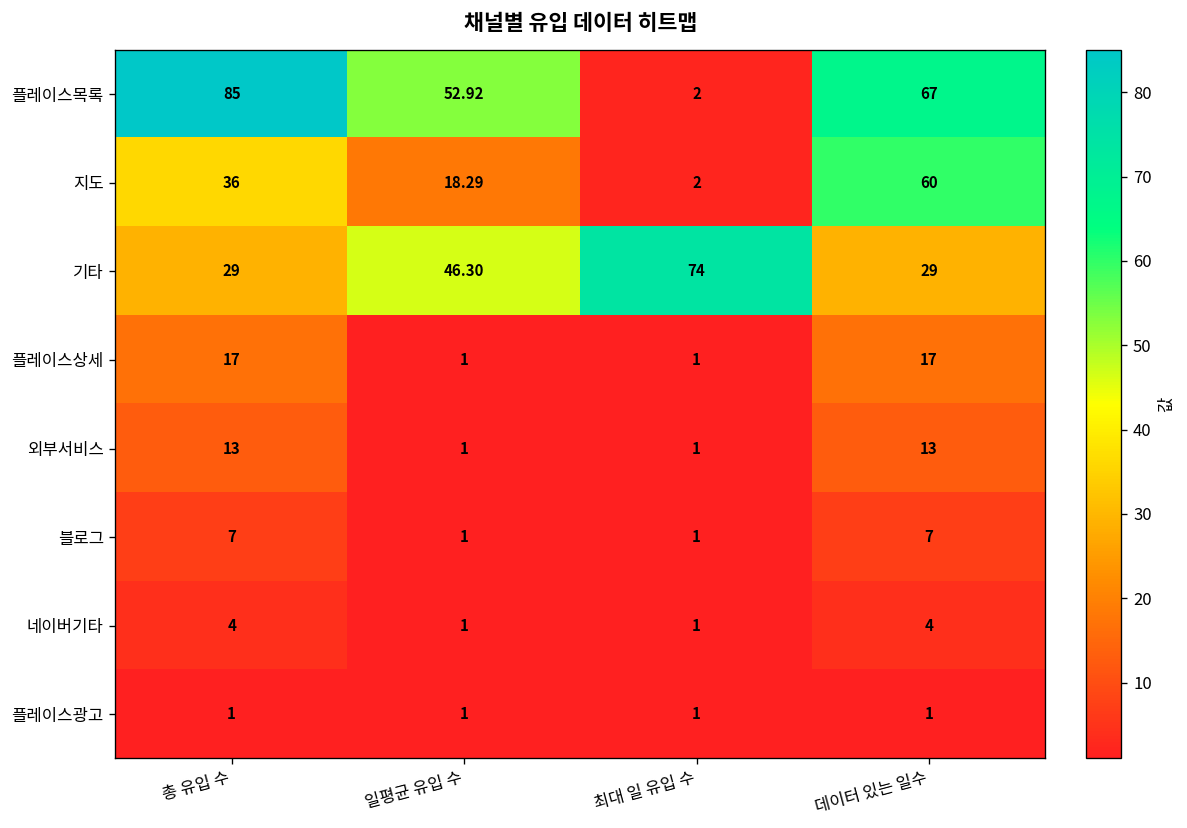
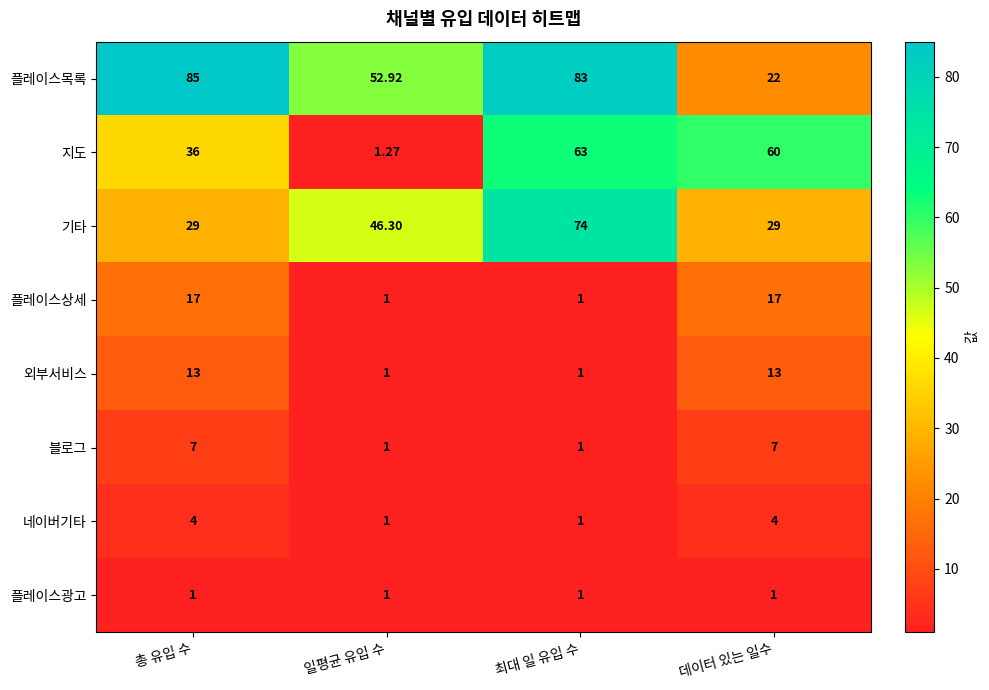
플레이스목록, 최대 일 유입 수: 2 -> 83
플레이스목록, 데이터 있는 일수: 67 -> 22
지도, 일평균 유입 수: 18.29 -> 1.27
지도, 최대 일 유입 수: 2 -> 63
